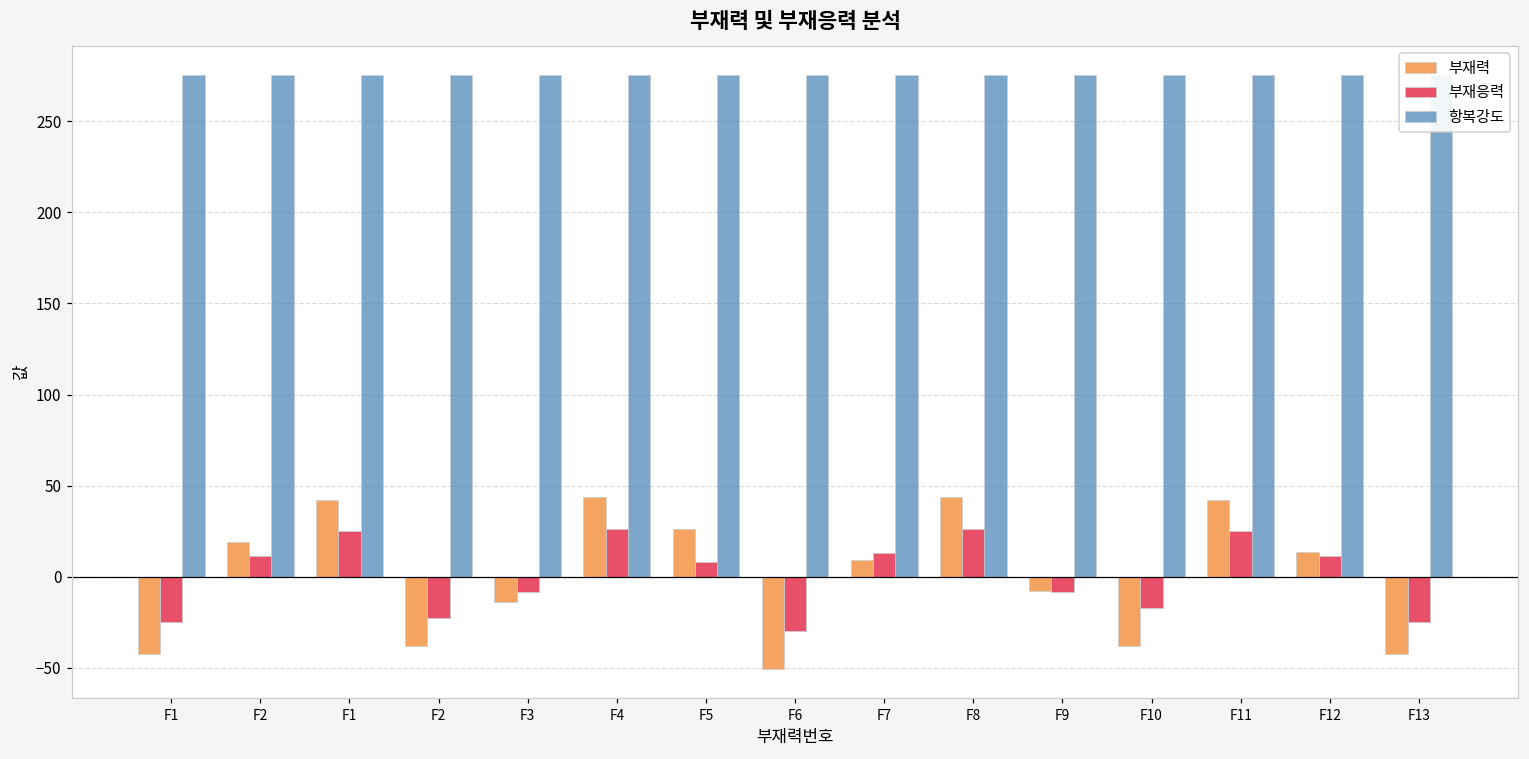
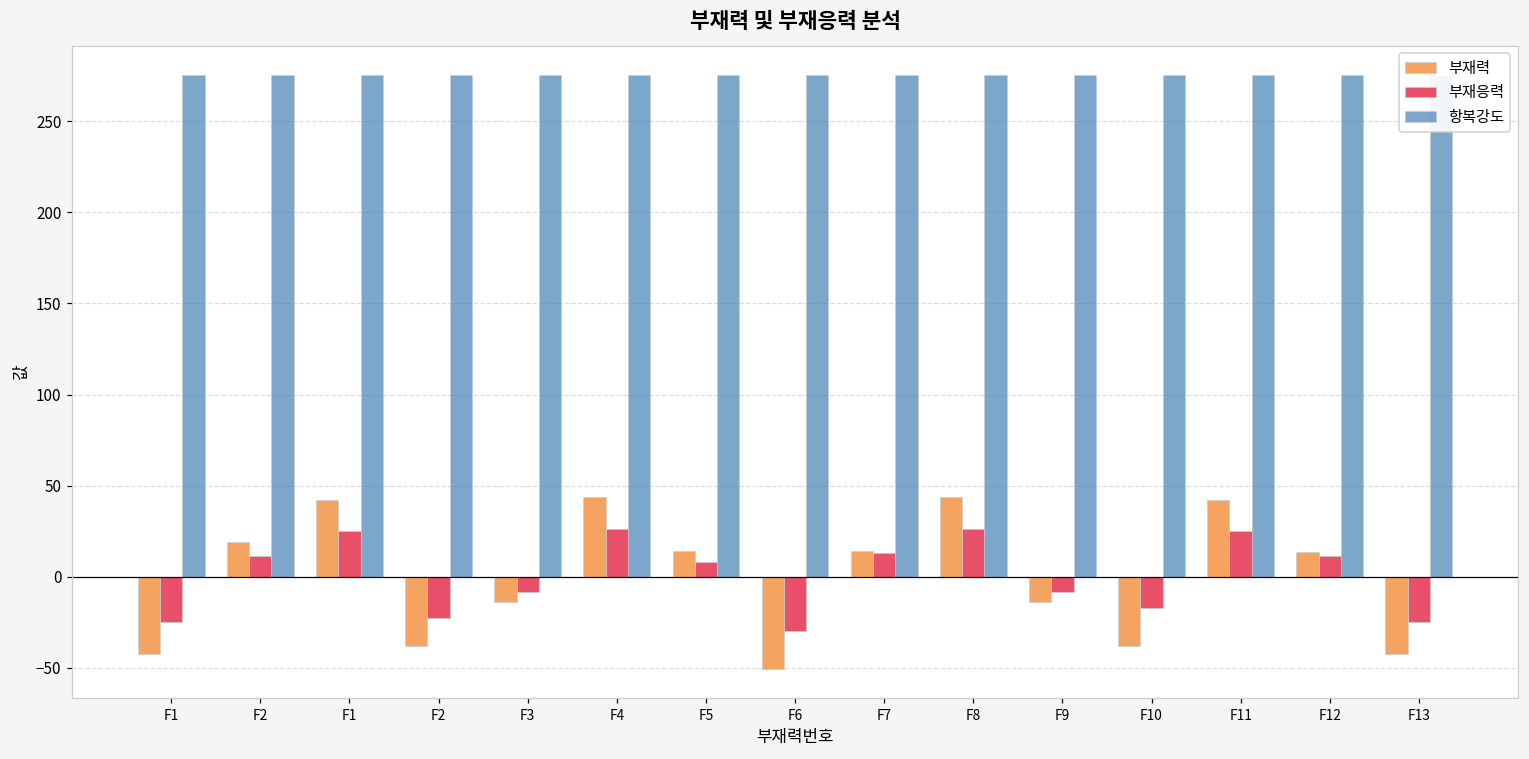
부재력, F5: 26 -> 14
부재력, F7: 9 -> 14
부재력, F9: -8 -> -14
